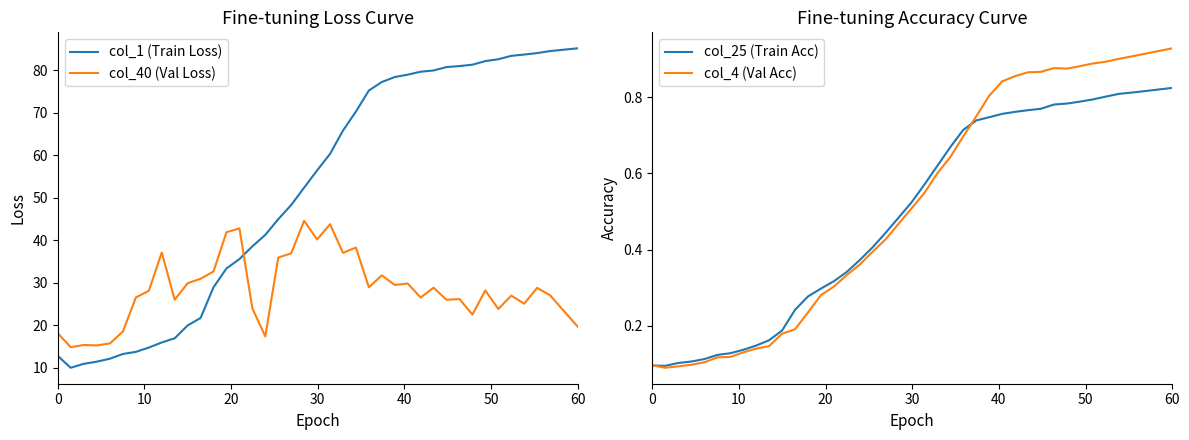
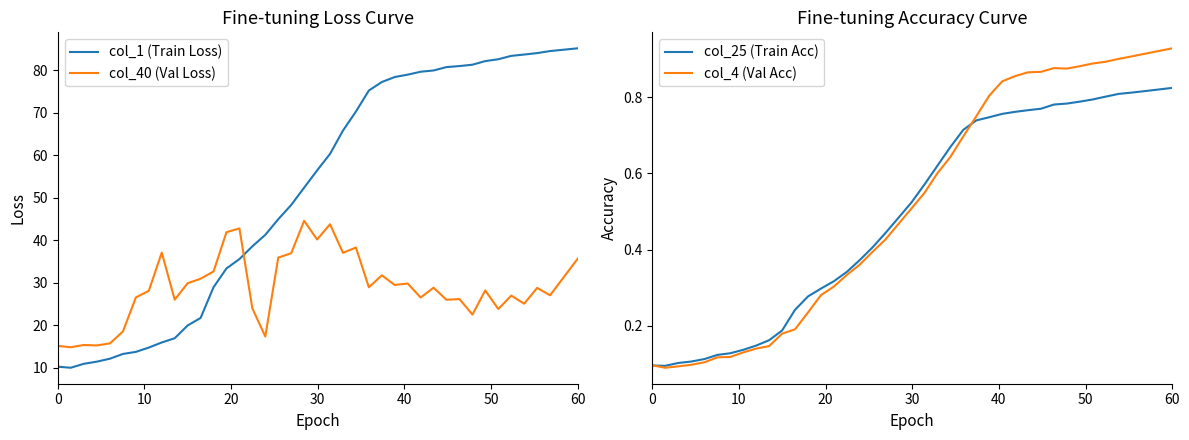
Fine-tuning Loss Curve, col_1 (Train Loss), 0: 13 -> 10
Fine-tuning Loss Curve, col_40 (Val Loss), 0: 18 -> 15
Fine-tuning Loss Curve, col_40 (Val Loss), 60: 20 -> 36
